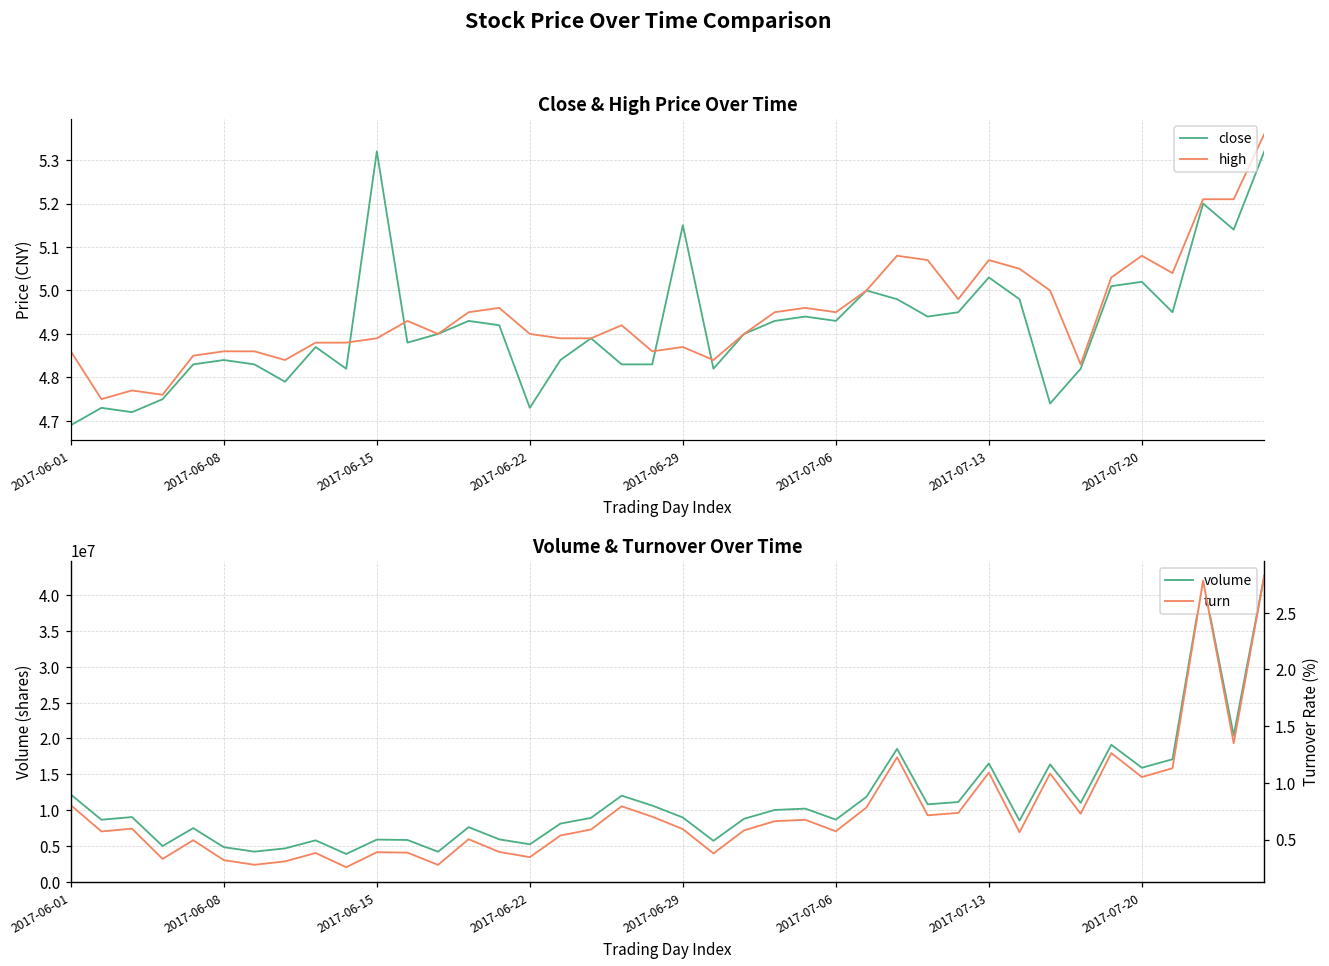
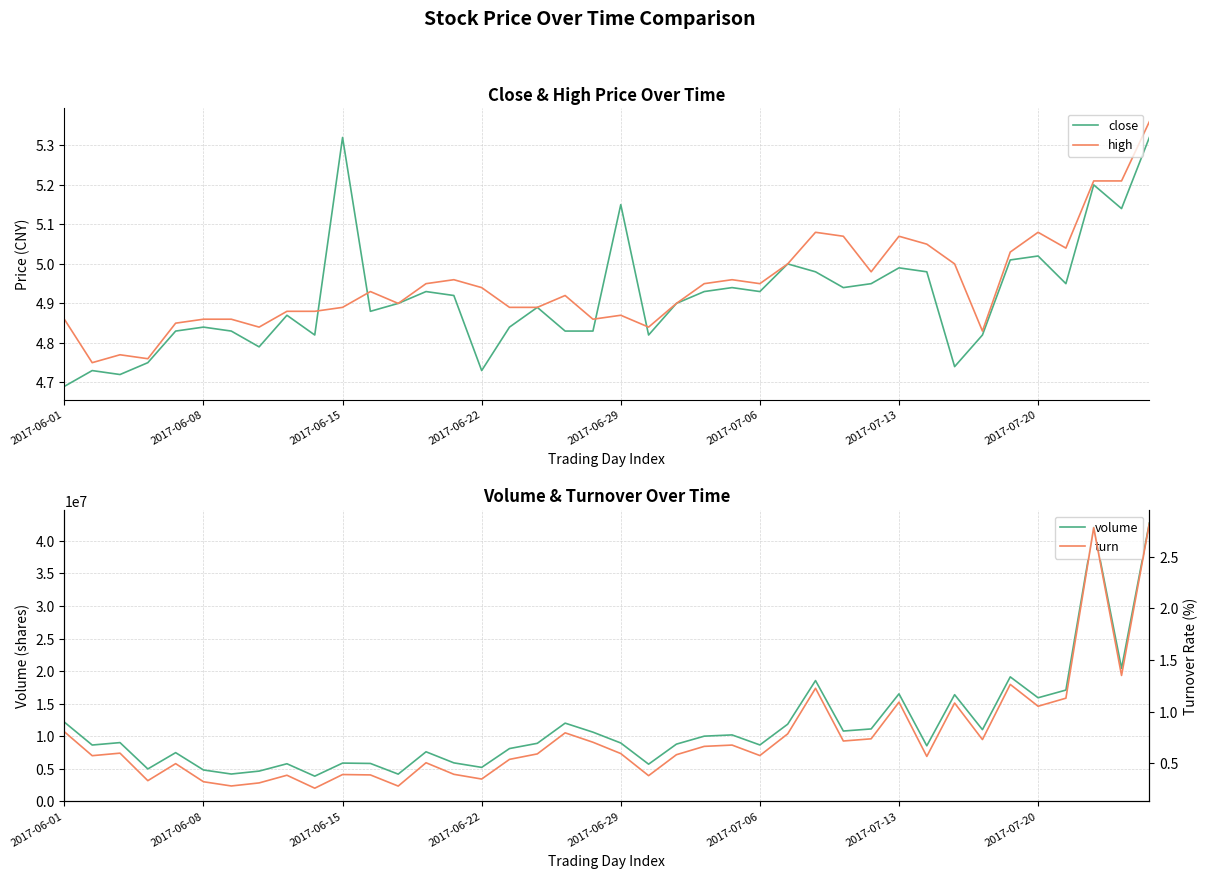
Close & High Price Over Time, high, 2017-06-22: 4.90 -> 4.94
Close & High Price Over Time, close, 2017-07-13: 5.03 -> 4.99
